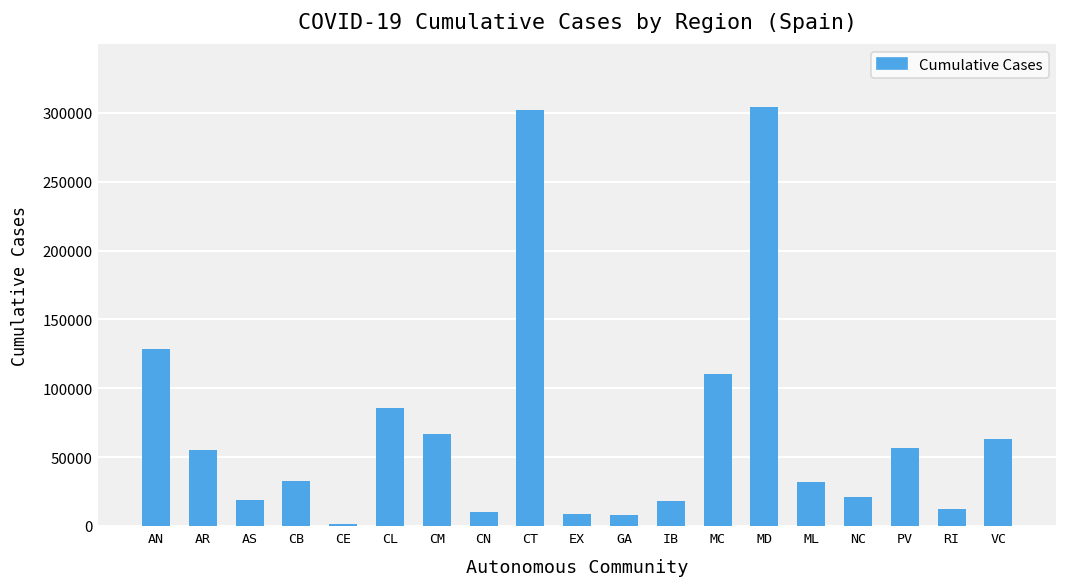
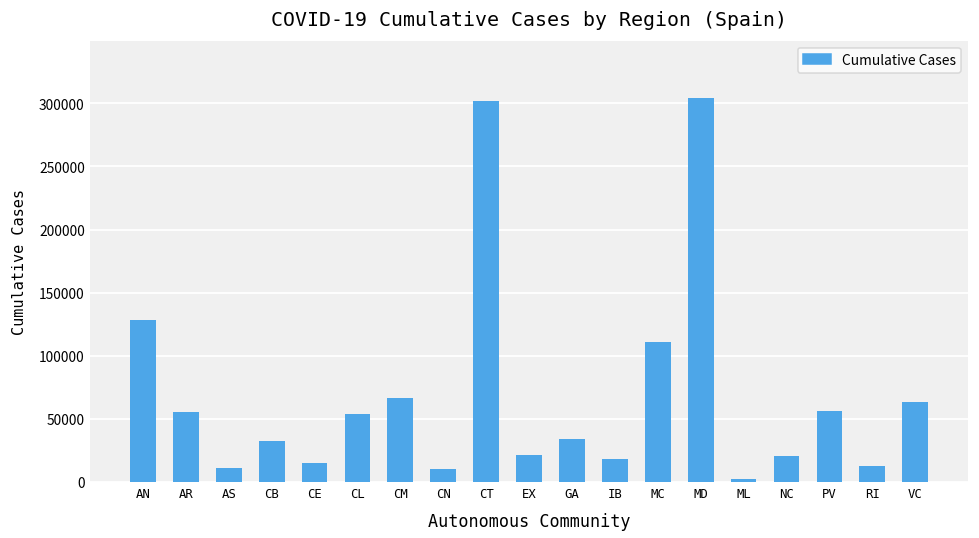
AS: 19000 -> 11000
CE: 2000 -> 15000
CL: 86000 -> 54000
EX: 8000 -> 21000
GA: 8000 -> 34000
ML: 32000 -> 3000
